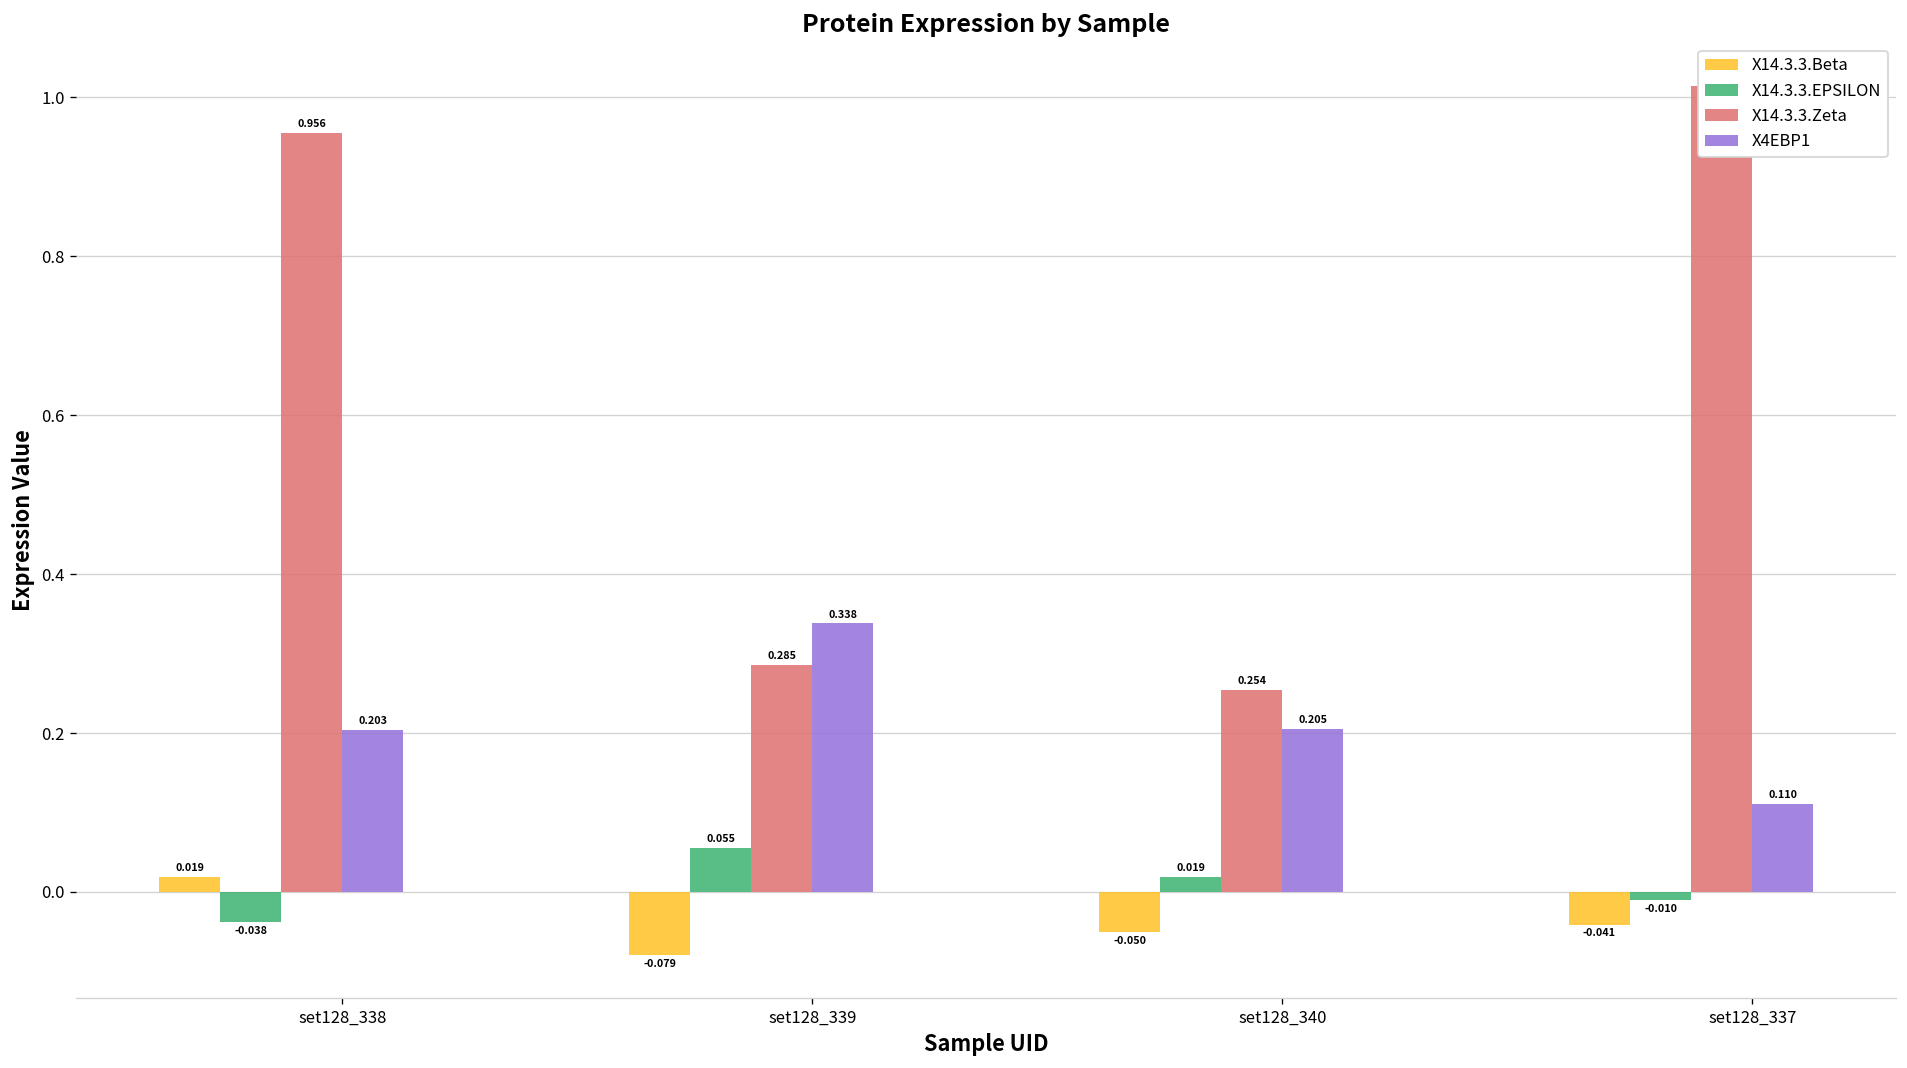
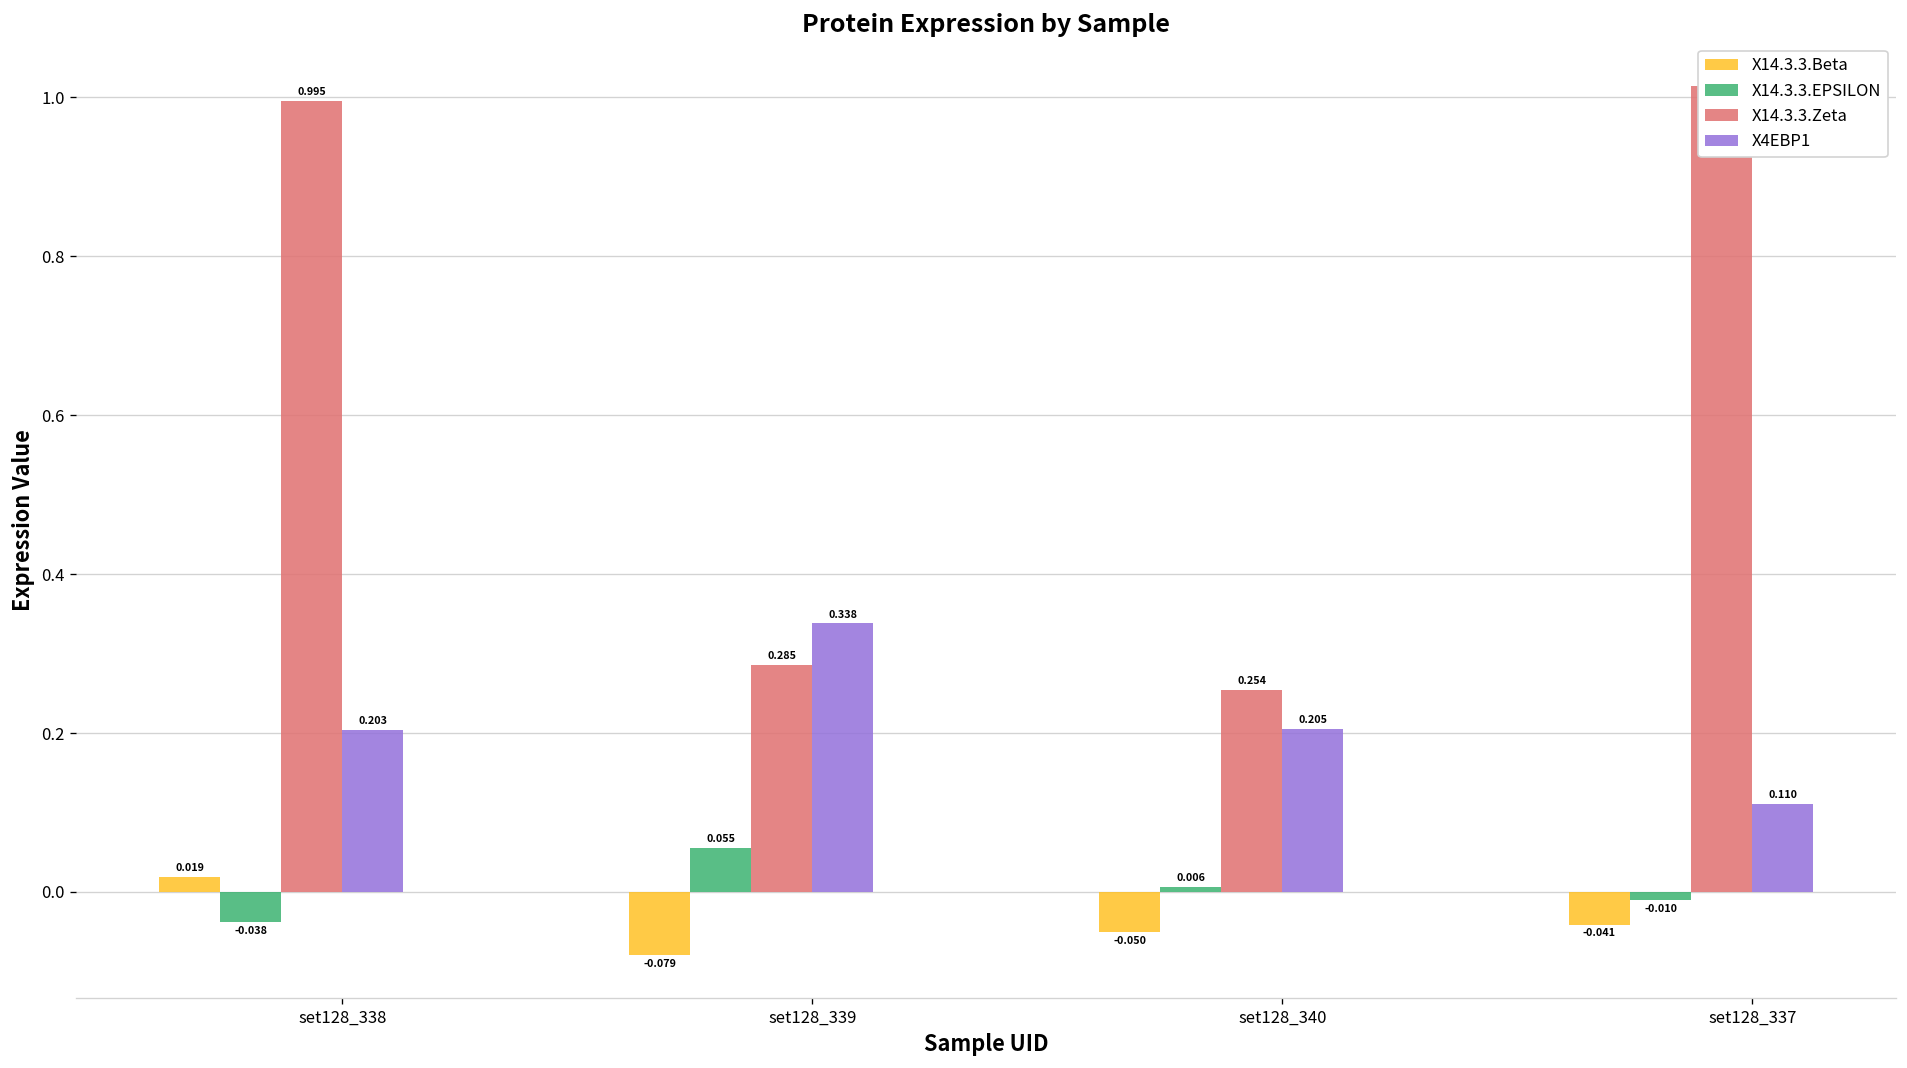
X14.3.3.Zeta, set128_338: 0.956 -> 0.995
X14.3.3.EPSILON, set128_340: 0.019 -> 0.006
